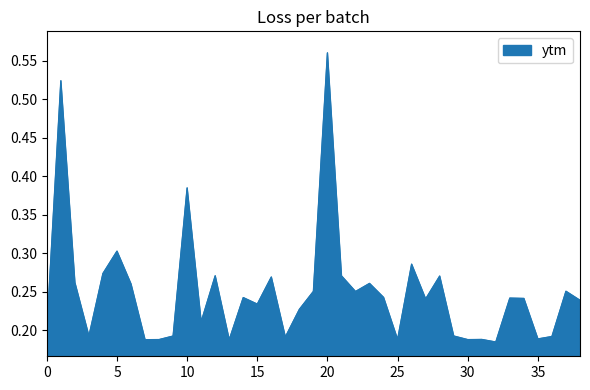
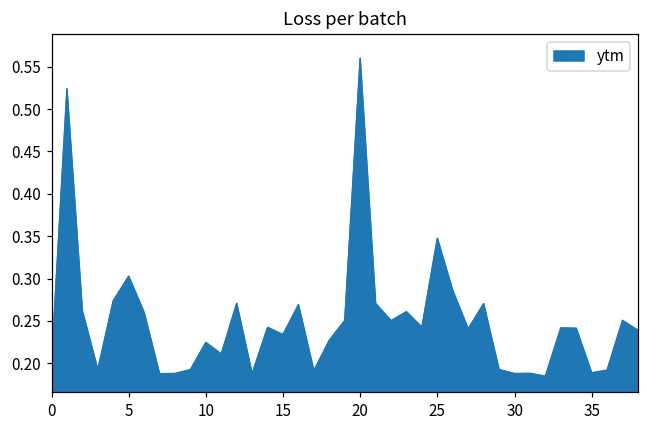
10: 0.38 -> 0.22
25: 0.19 -> 0.35
